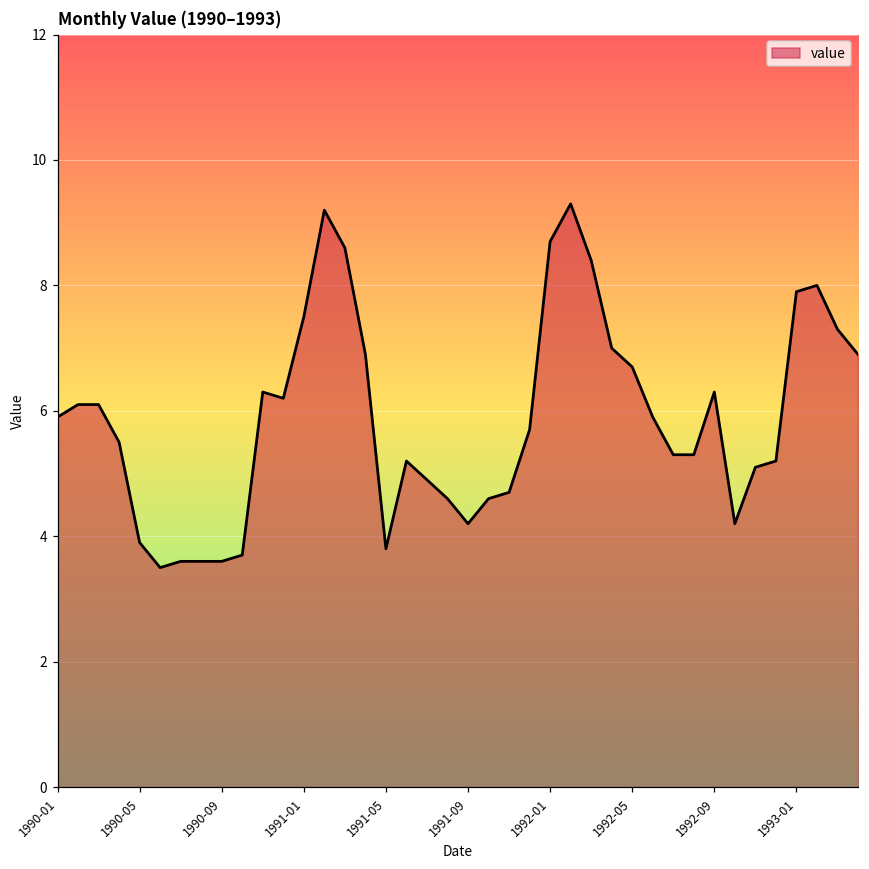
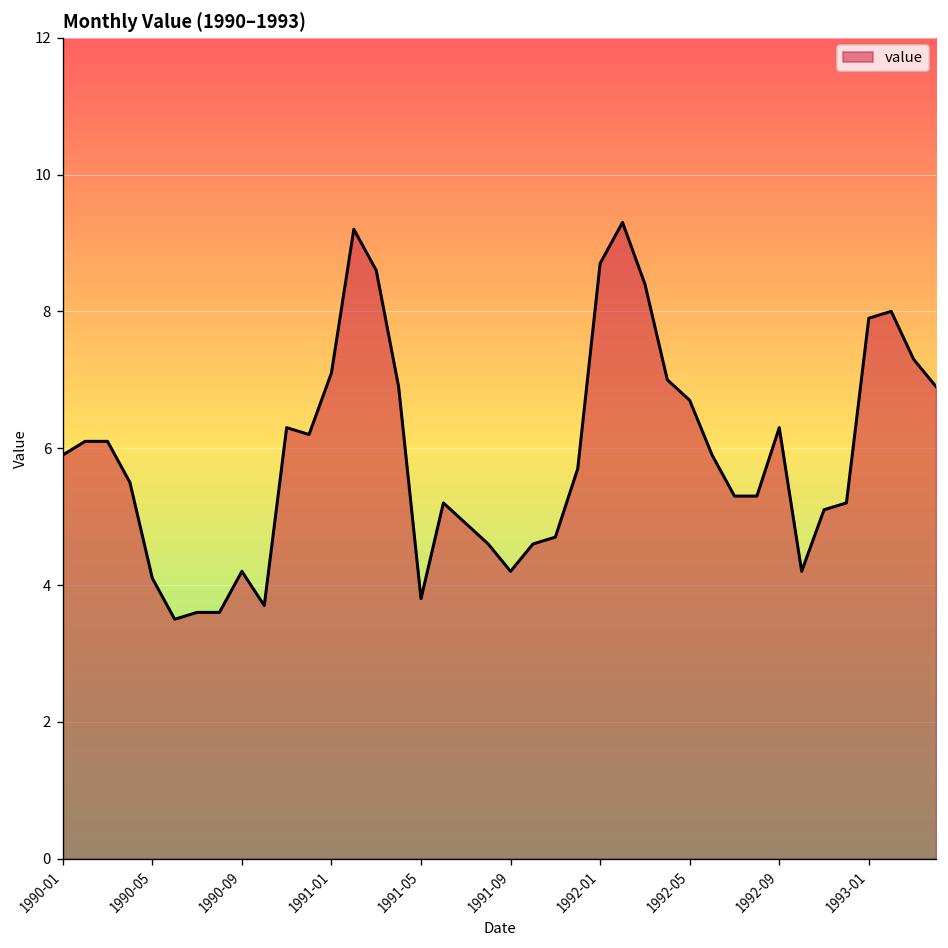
1990-05: 3.9 -> 4.1
1990-09: 3.6 -> 4.2
1991-01: 7.5 -> 7.1
